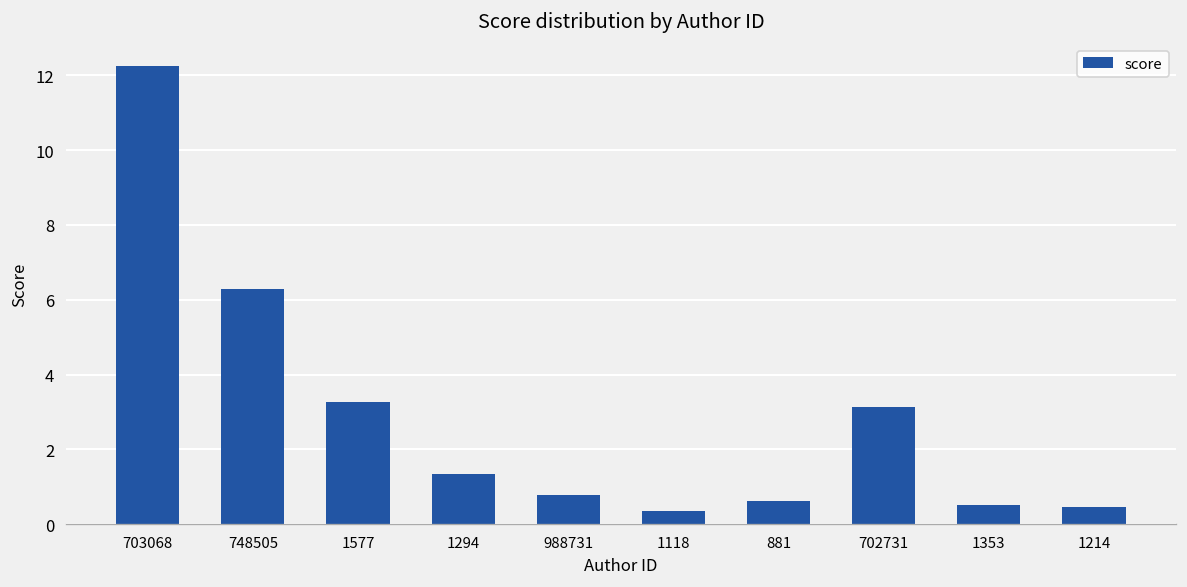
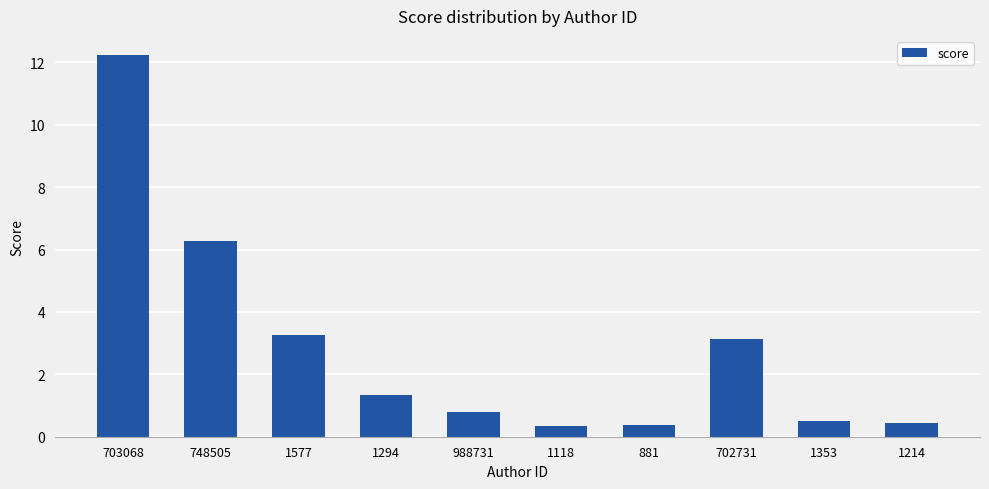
881: 0.6 -> 0.4
